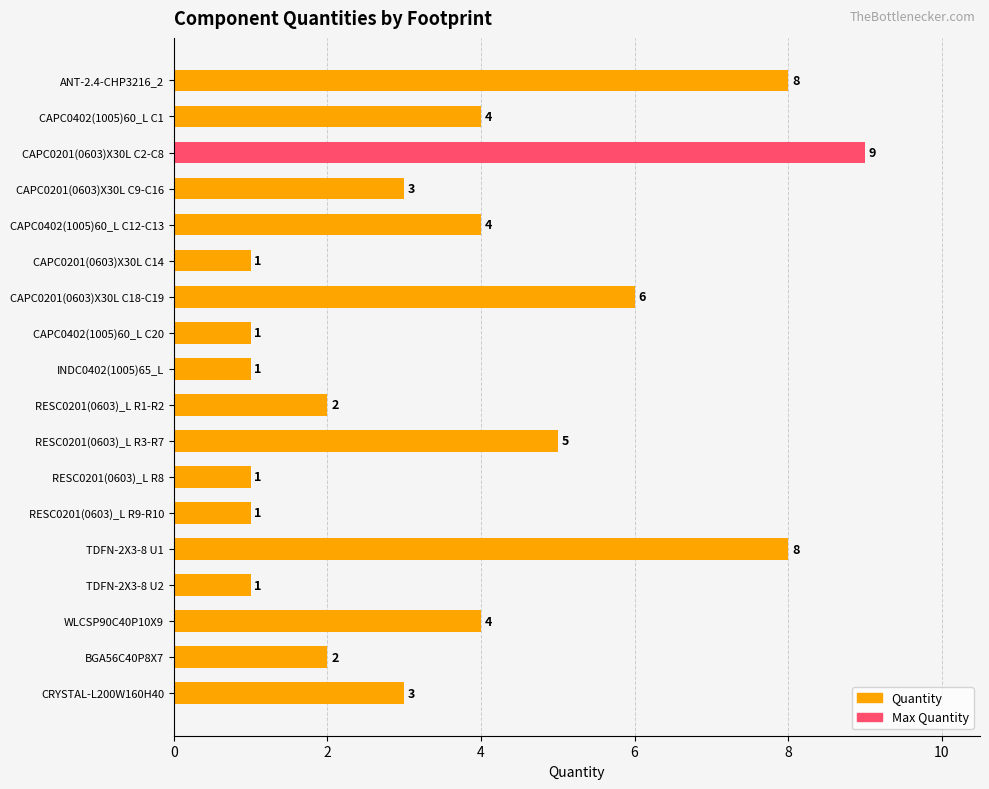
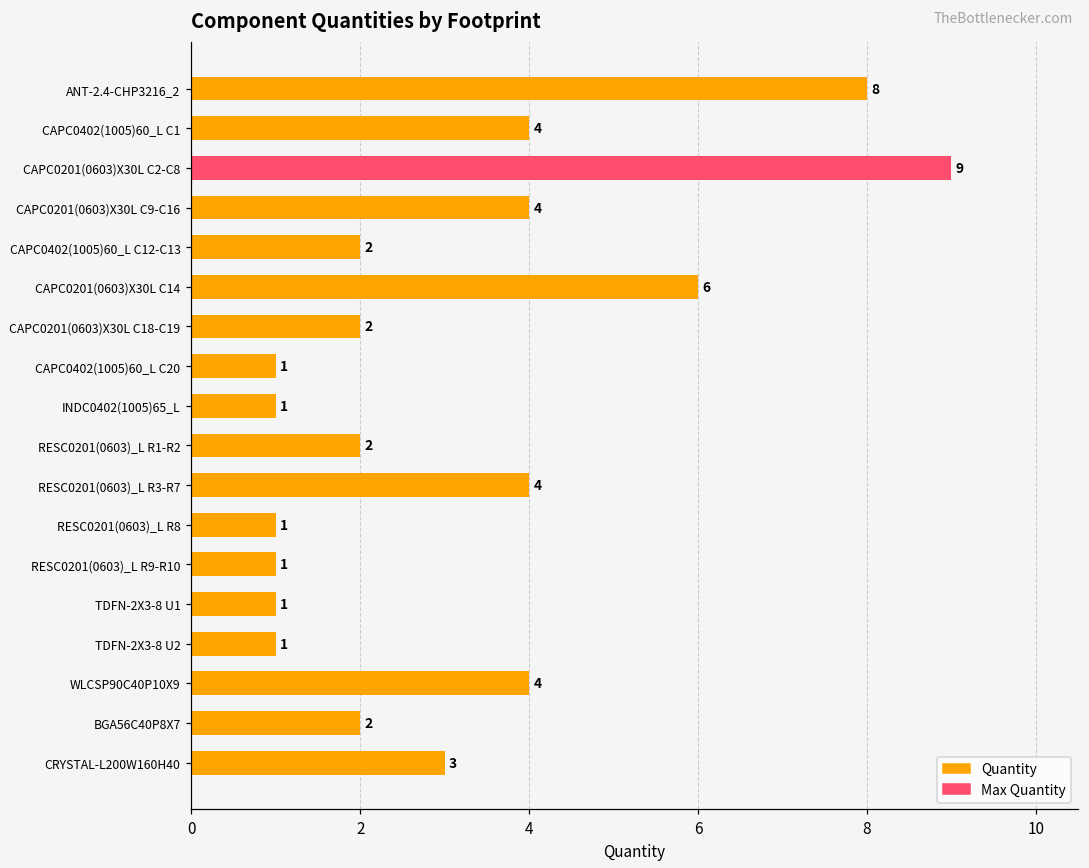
CAPC0201(0603)X30L C9-C16: 3 -> 4
CAPC0402(1005)60_L C12-C13: 4 -> 2
CAPC0201(0603)X30L C14: 1 -> 6
CAPC0201(0603)X30L C18-C19: 6 -> 2
RESC0201(0603)_L R3-R7: 5 -> 4
TDFN-2X3-8 U1: 8 -> 1
